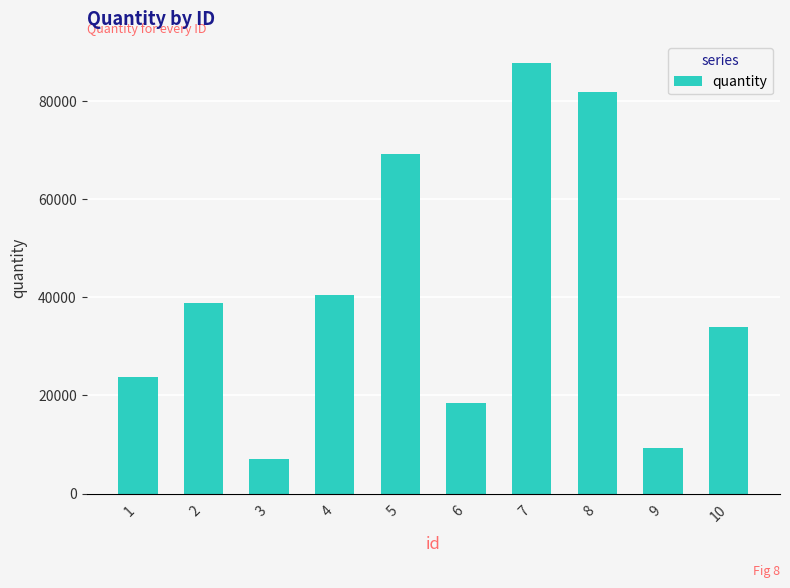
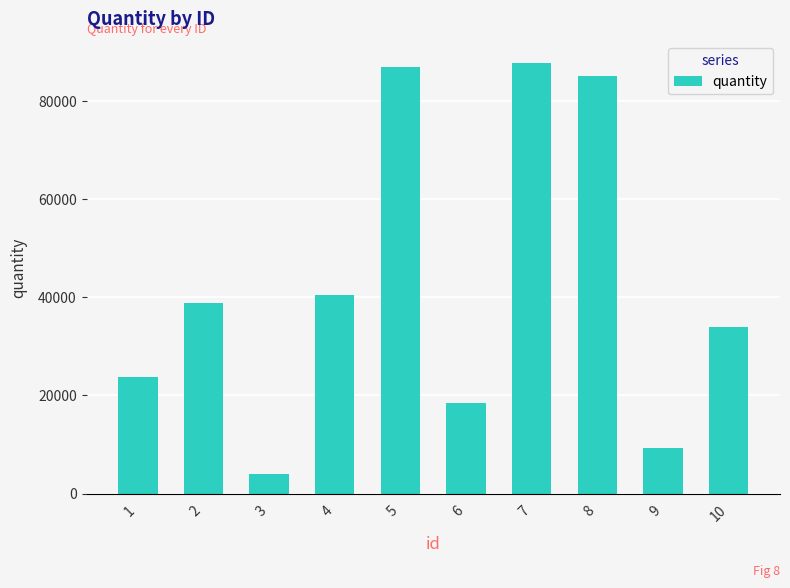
3: 7000 -> 4000
5: 69000 -> 87000
8: 82000 -> 85000
